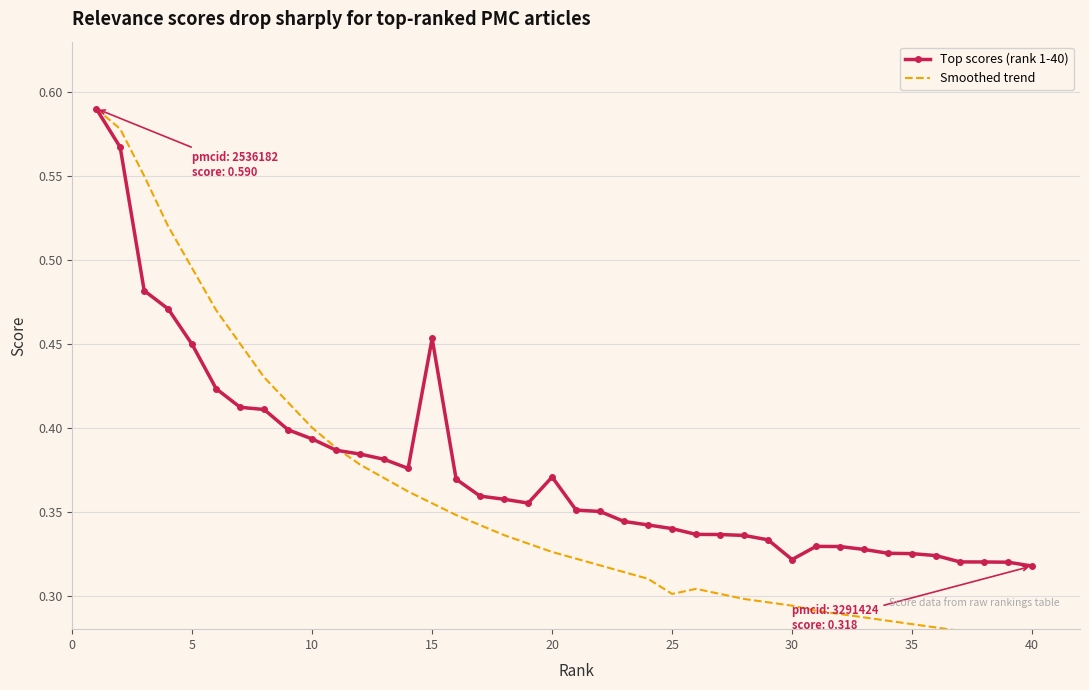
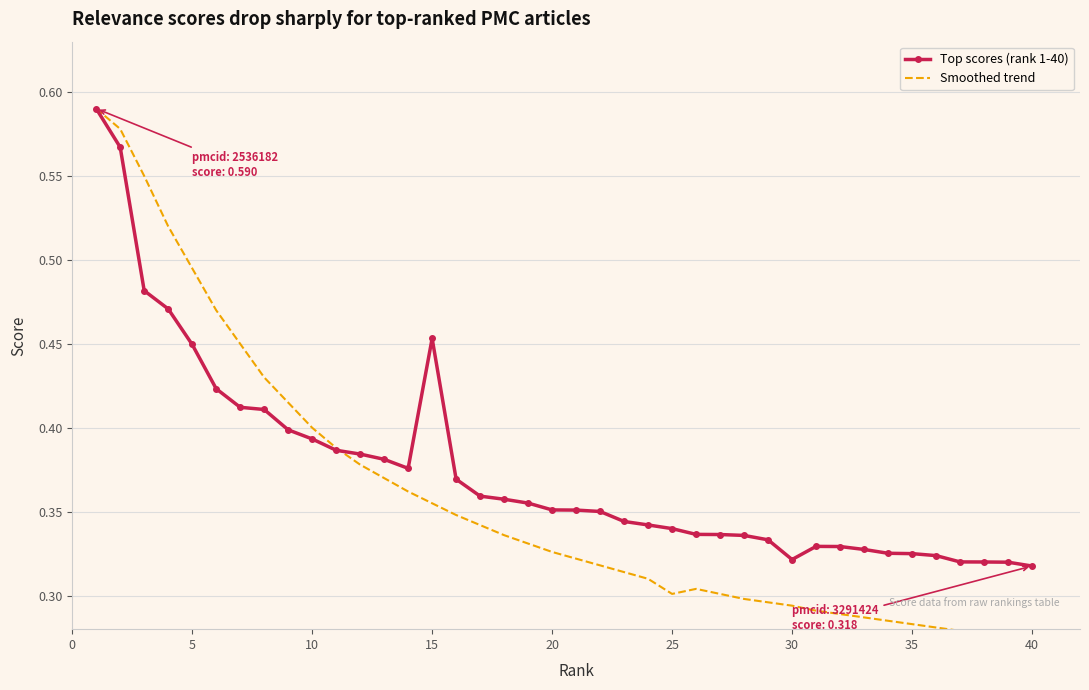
Top scores (rank 1-40), 20: 0.371 -> 0.351
